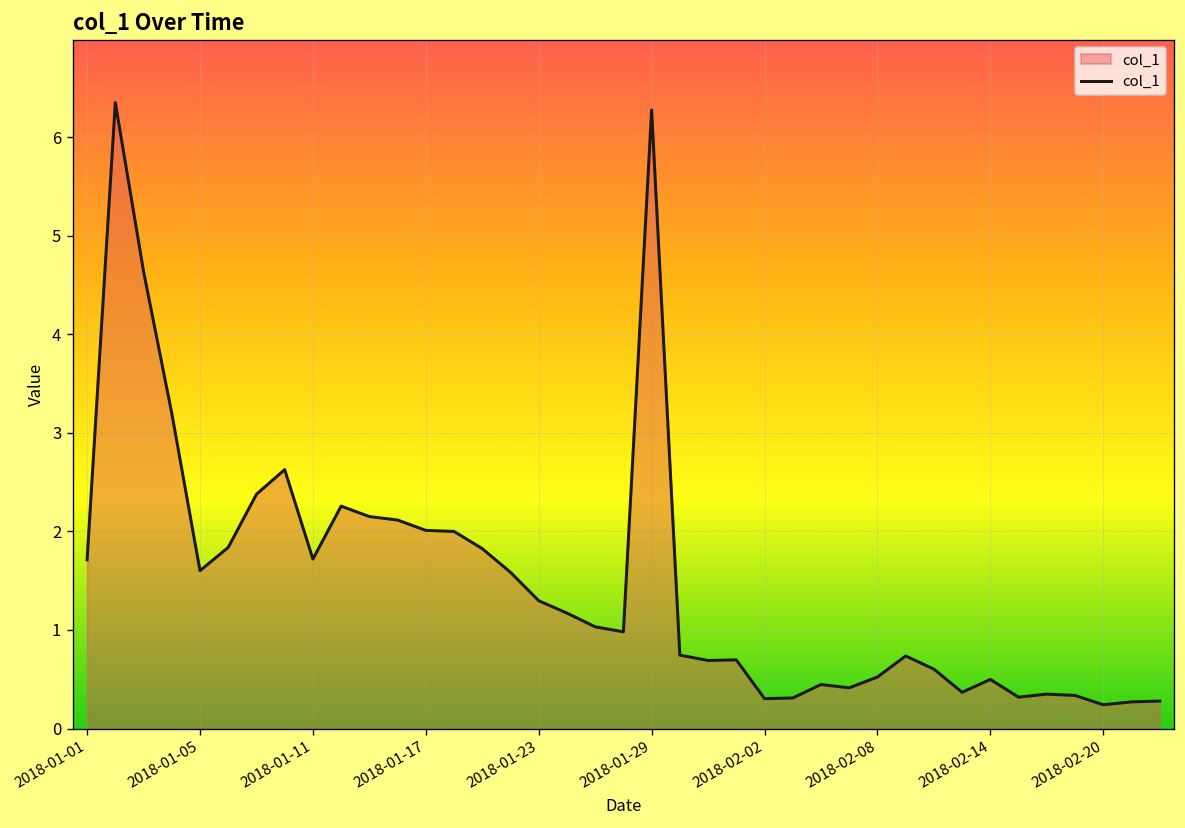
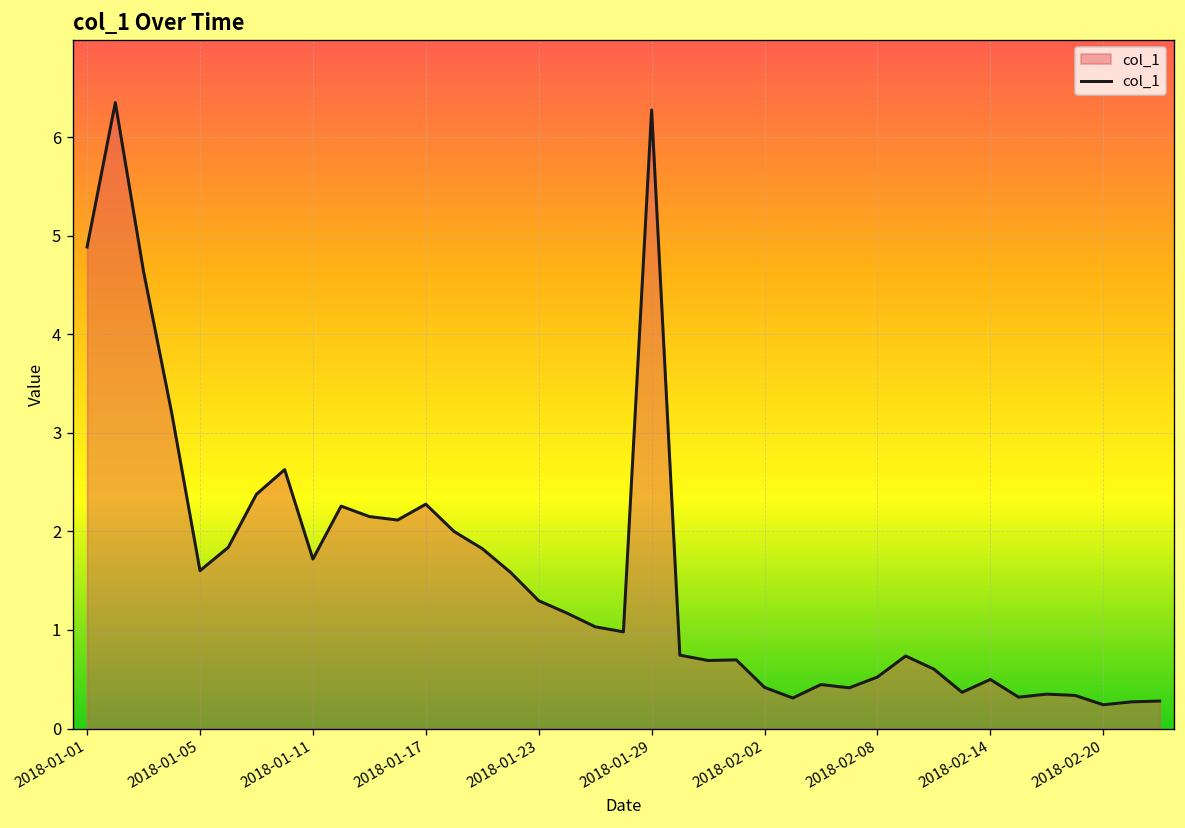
2018-01-01: 1.7 -> 4.9
2018-01-17: 2.0 -> 2.3
2018-02-02: 0.3 -> 0.4
